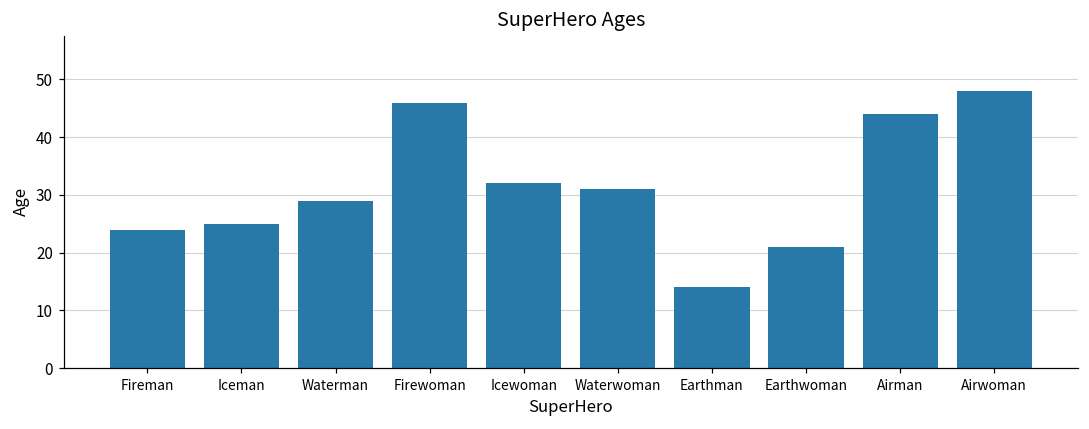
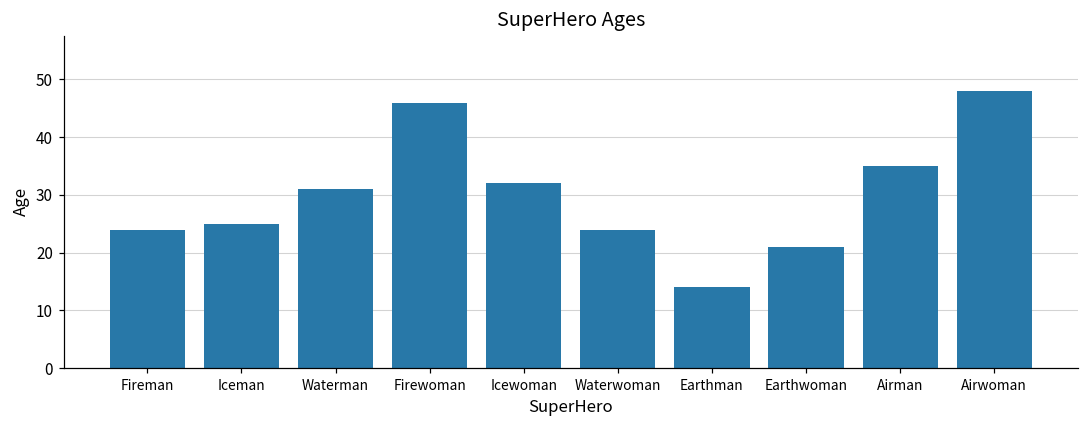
Waterman: 29 -> 31
Waterwoman: 31 -> 24
Airman: 44 -> 35
